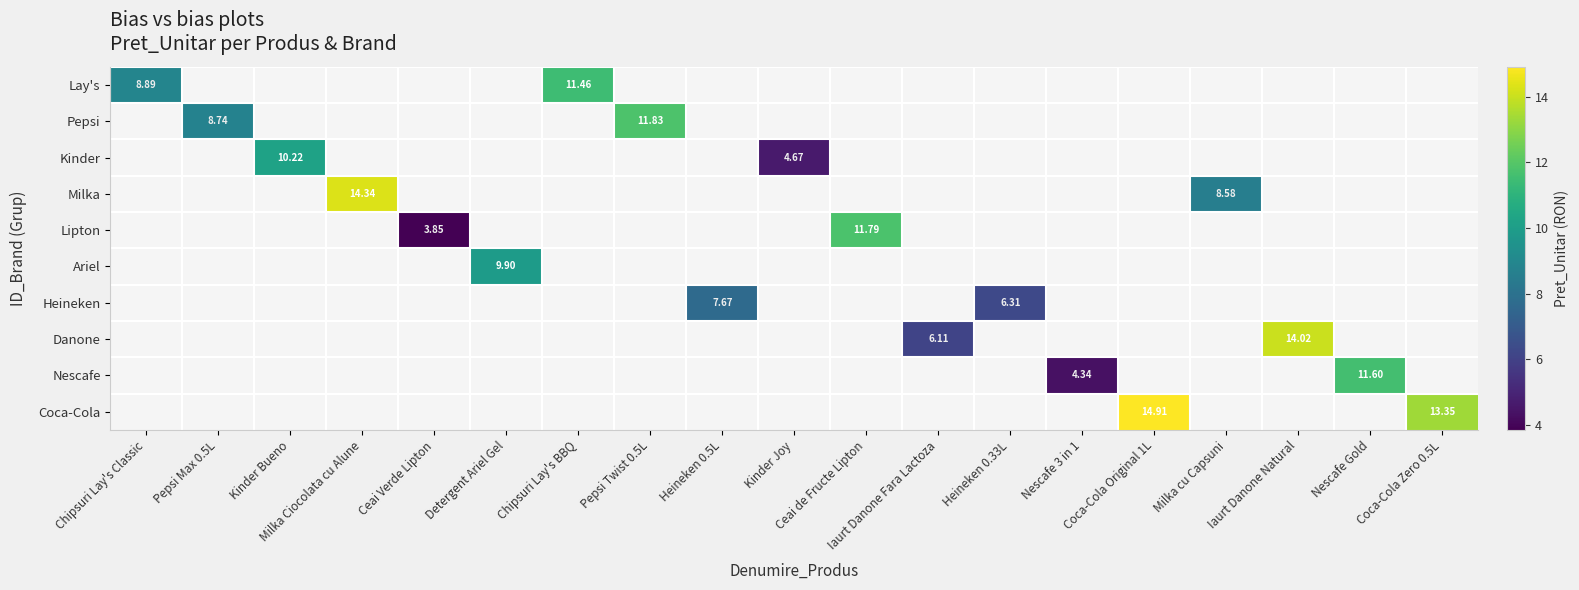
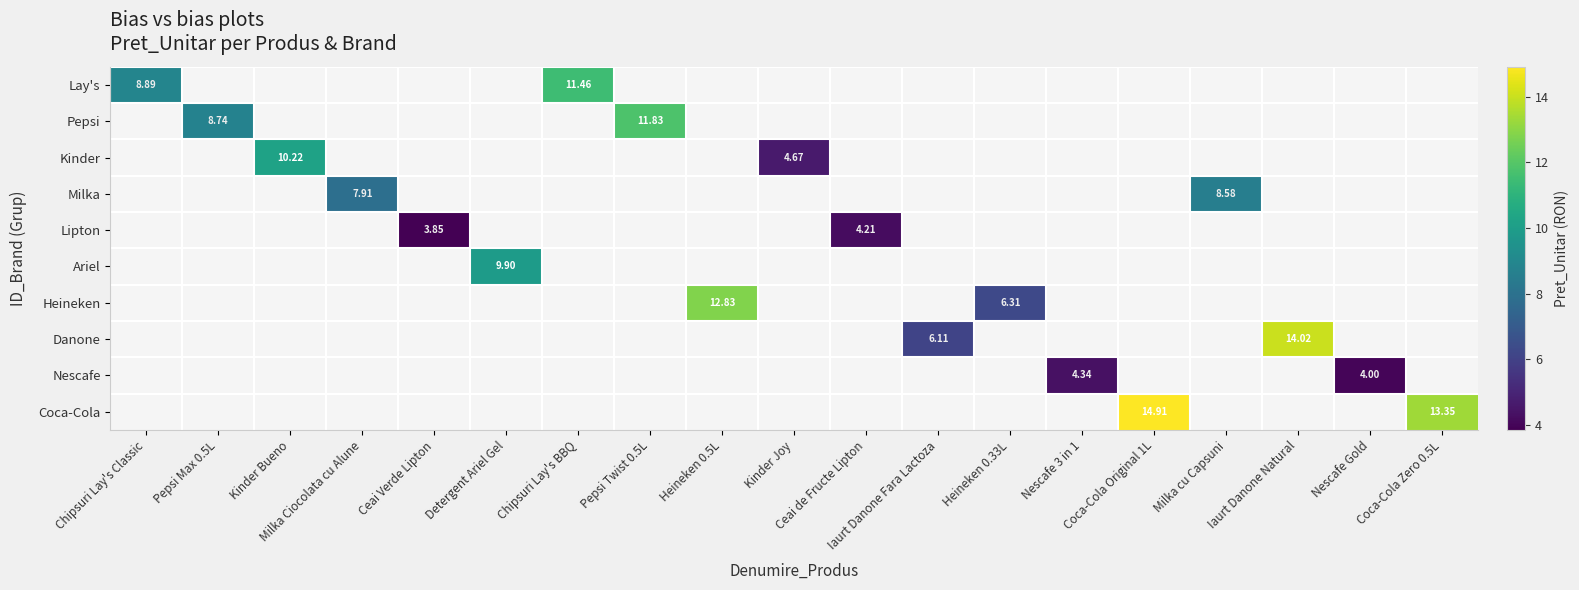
Milka, Milka Ciocolata cu Alune: 14.34 -> 7.91
Lipton, Ceai de Fructe Lipton: 11.79 -> 4.21
Heineken, Heineken 0.5L: 7.67 -> 12.83
Nescafe, Nescafe Gold: 11.60 -> 4.00
